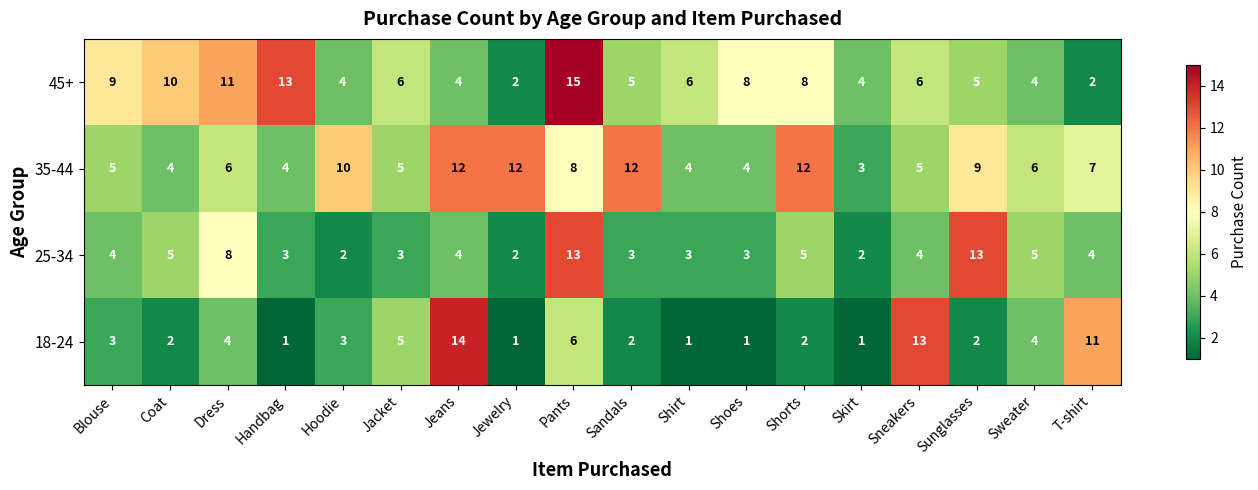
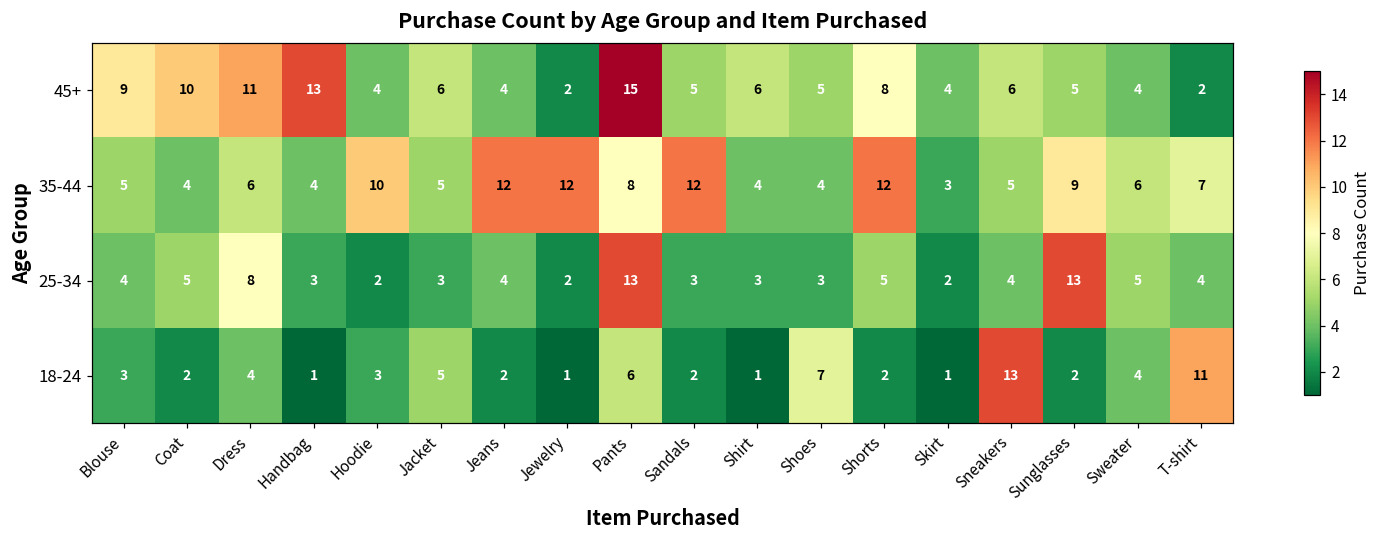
45+, Shoes: 8 -> 5
18-24, Jeans: 14 -> 2
18-24, Shoes: 1 -> 7
